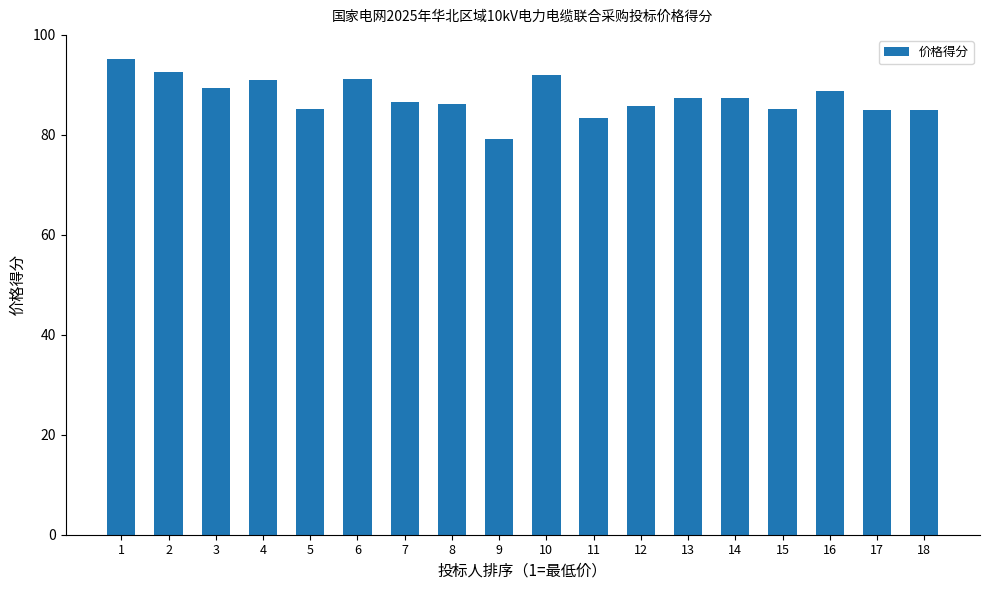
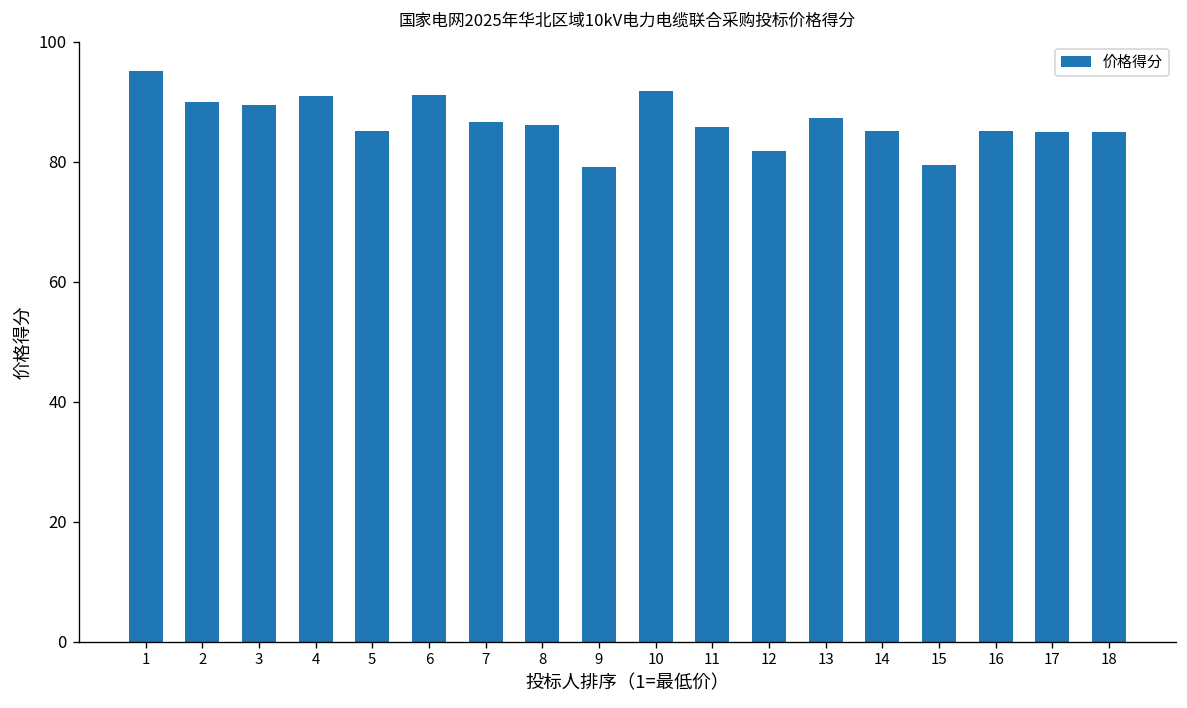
2: 93 -> 90
11: 83 -> 86
12: 86 -> 82
14: 87 -> 85
15: 85 -> 80
16: 89 -> 85
